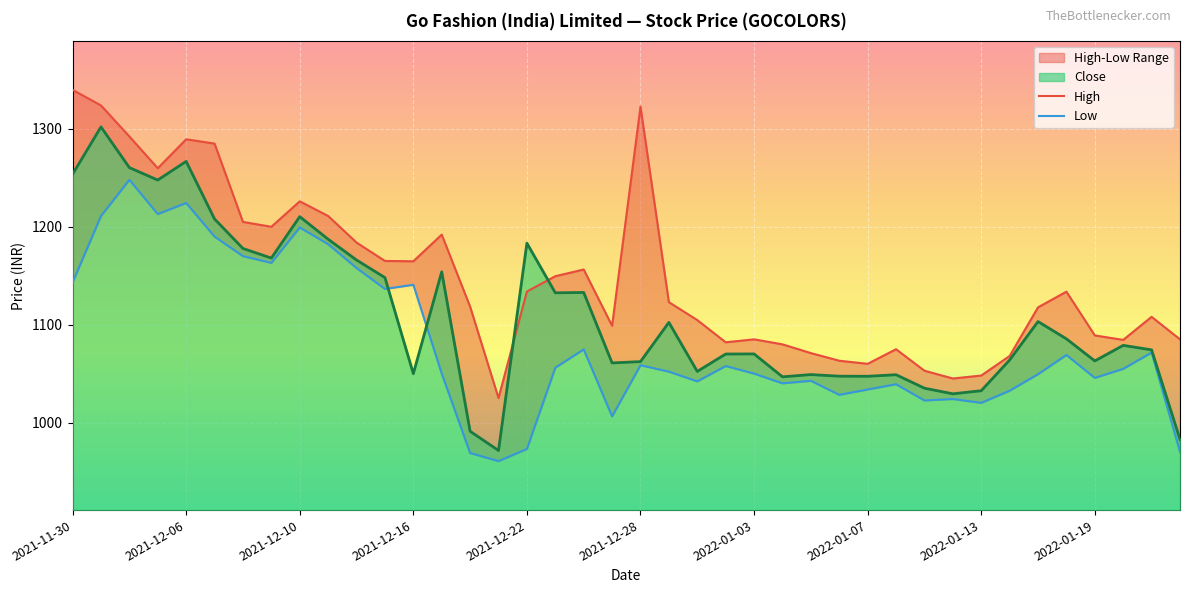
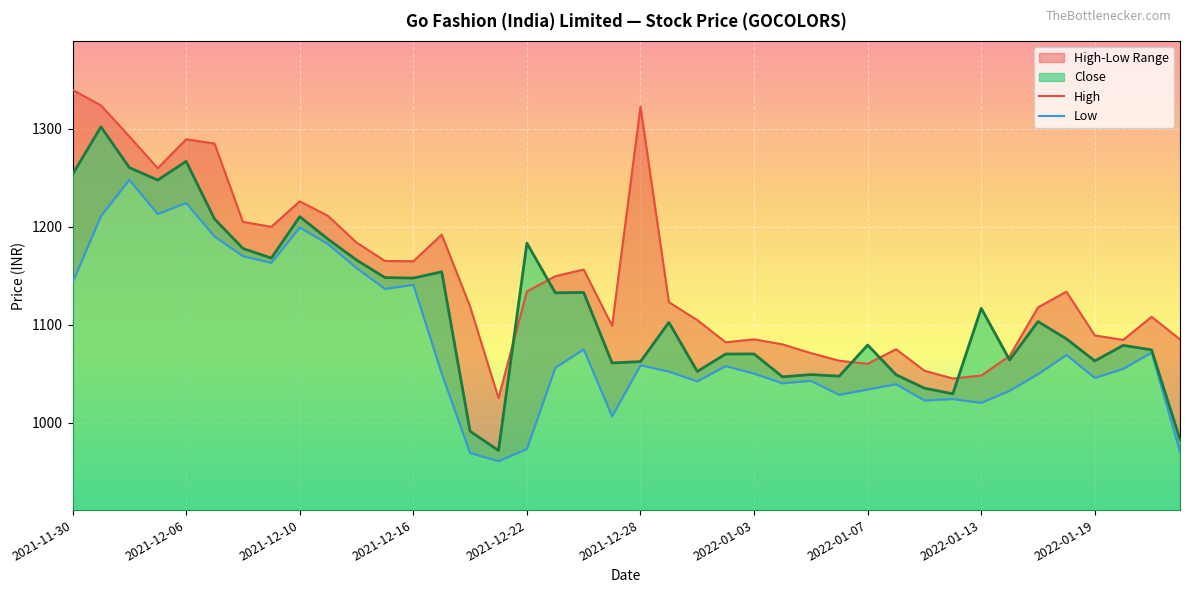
Close, 2021-12-16: 1050 -> 1150
Close, 2022-01-07: 1050 -> 1080
Close, 2022-01-13: 1030 -> 1120
